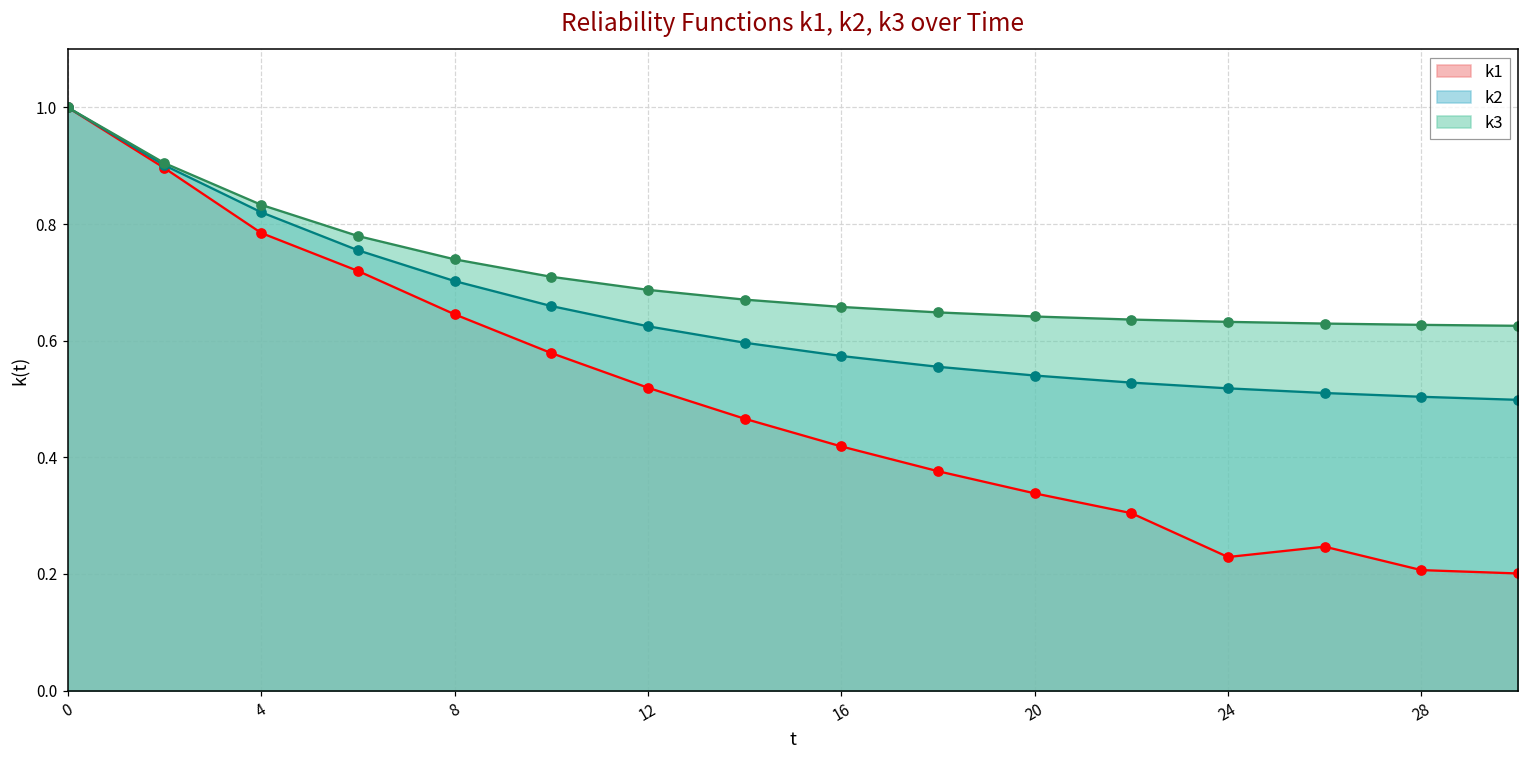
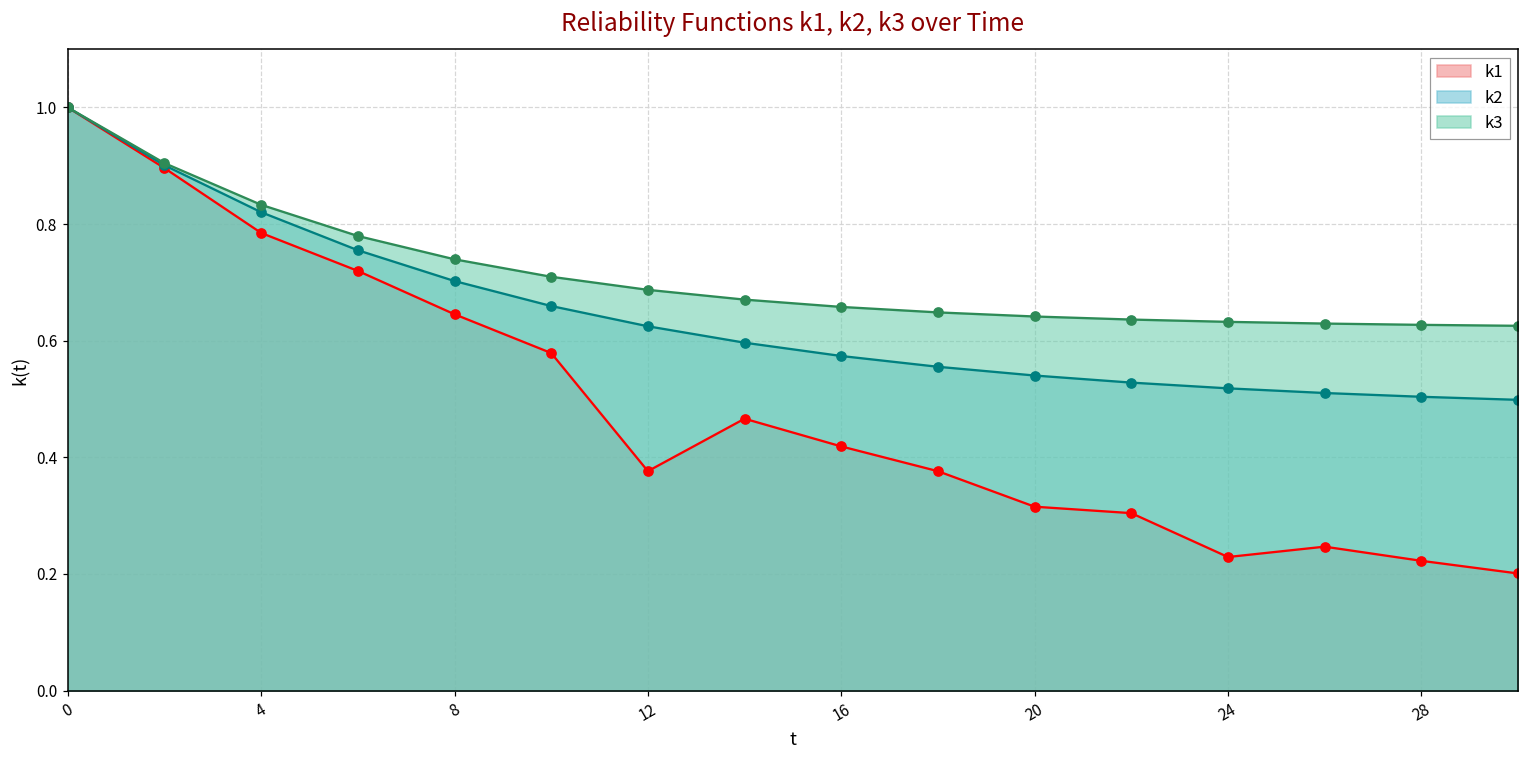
k1, 12: 0.52 -> 0.38
k1, 20: 0.34 -> 0.32
k1, 28: 0.21 -> 0.22
